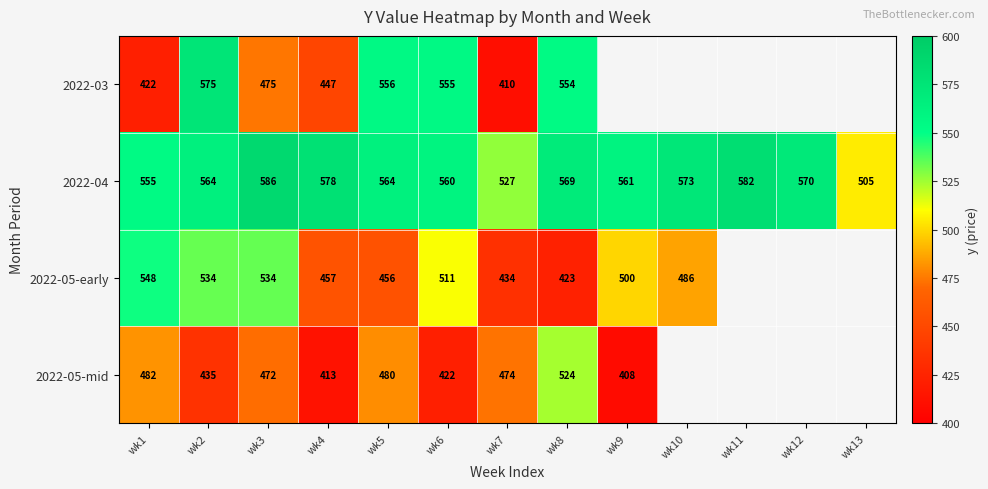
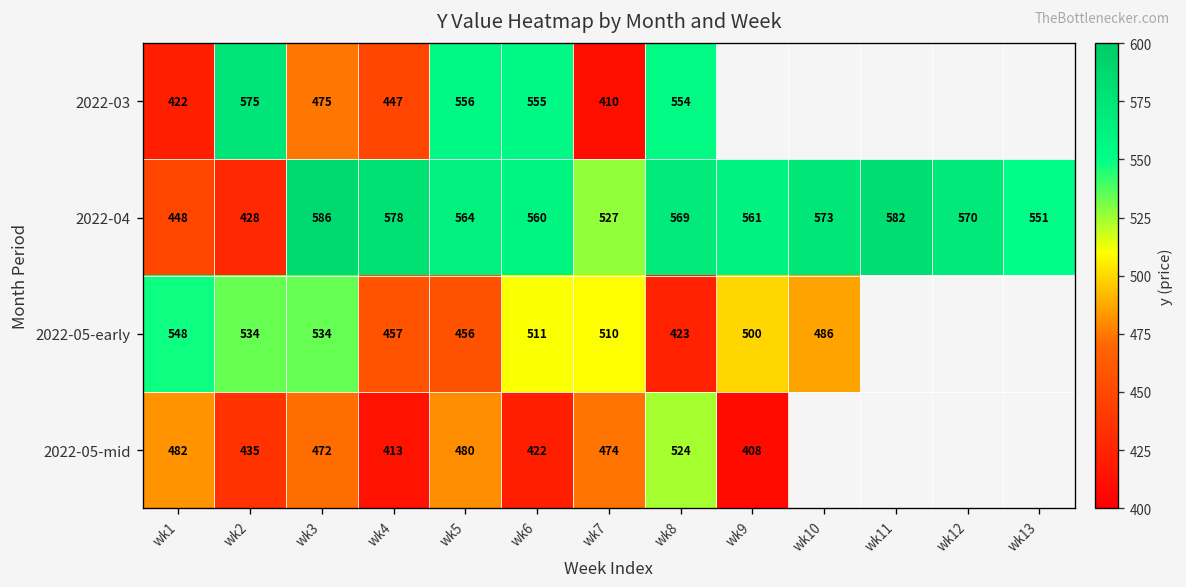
2022-04, wk1: 555 -> 448
2022-04, wk2: 564 -> 428
2022-04, wk13: 505 -> 551
2022-05-early, wk7: 434 -> 510
